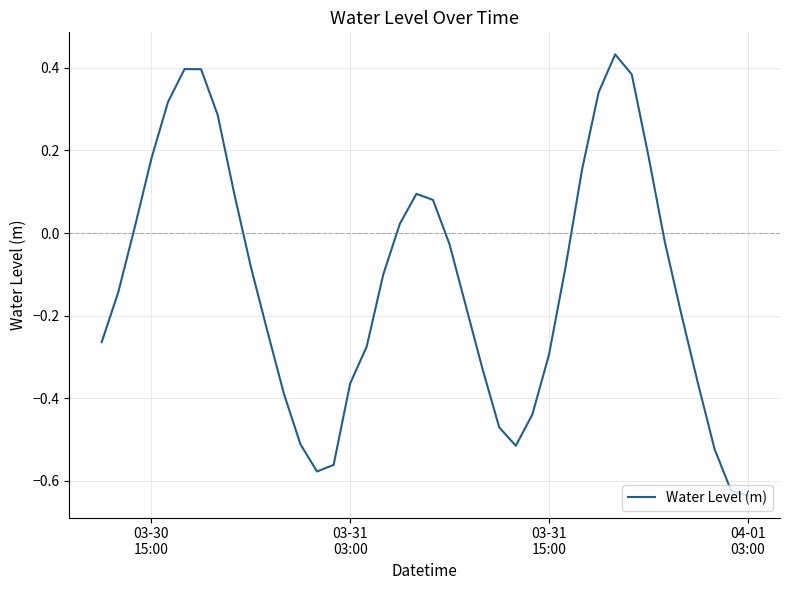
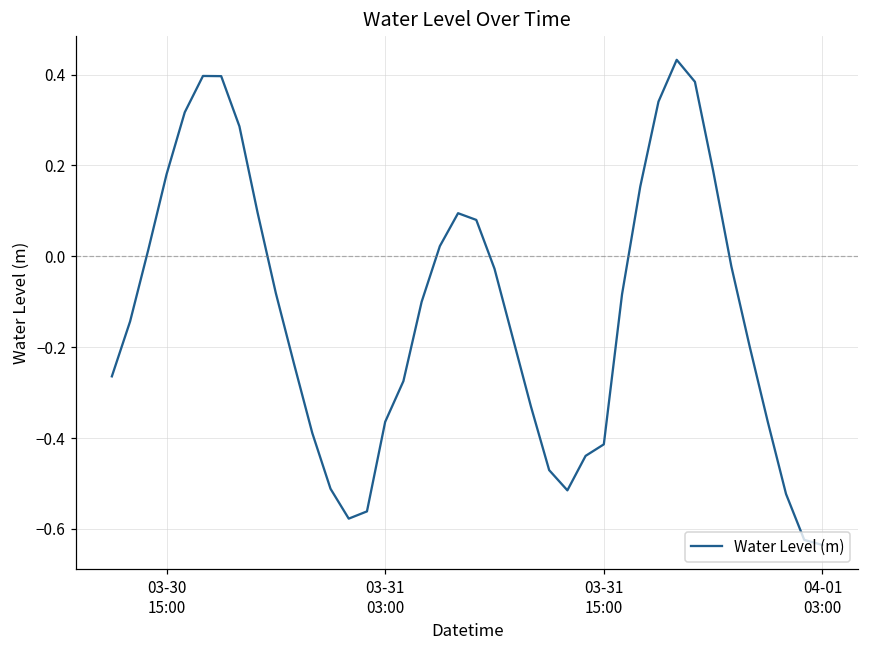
03-31 15:00: -0.30 -> -0.41
